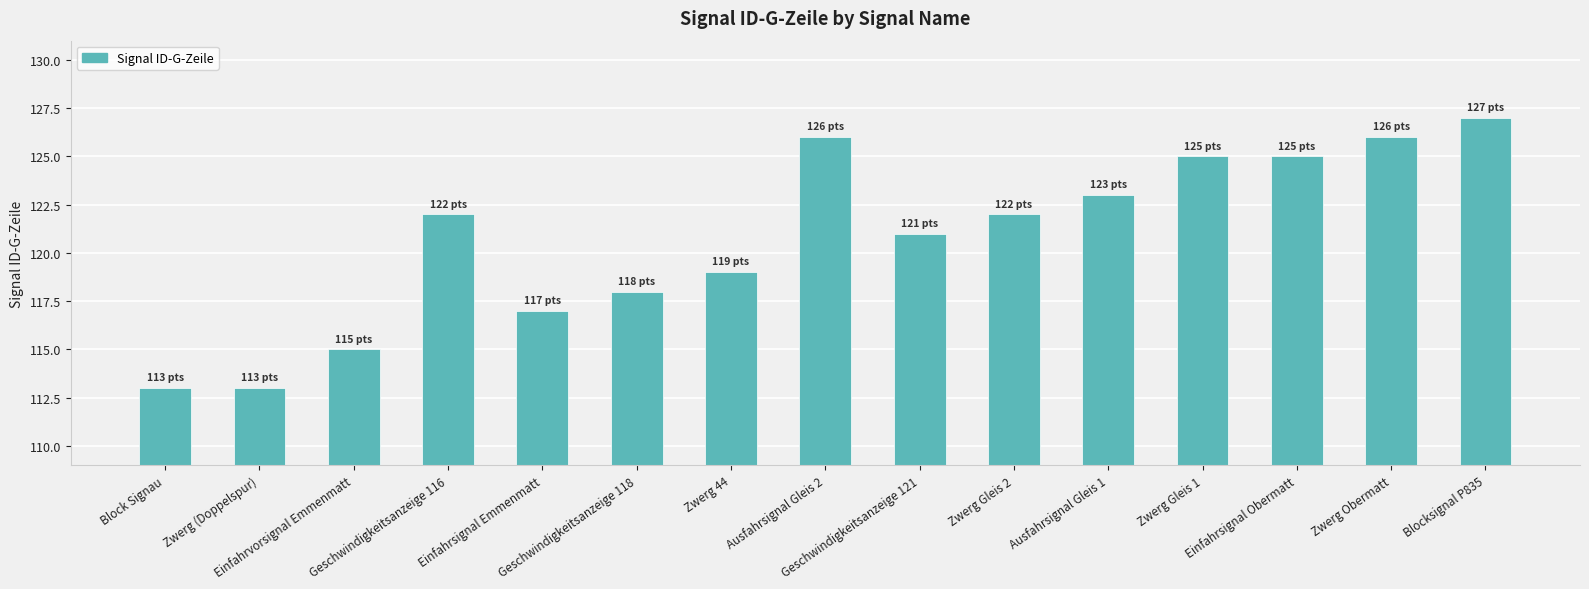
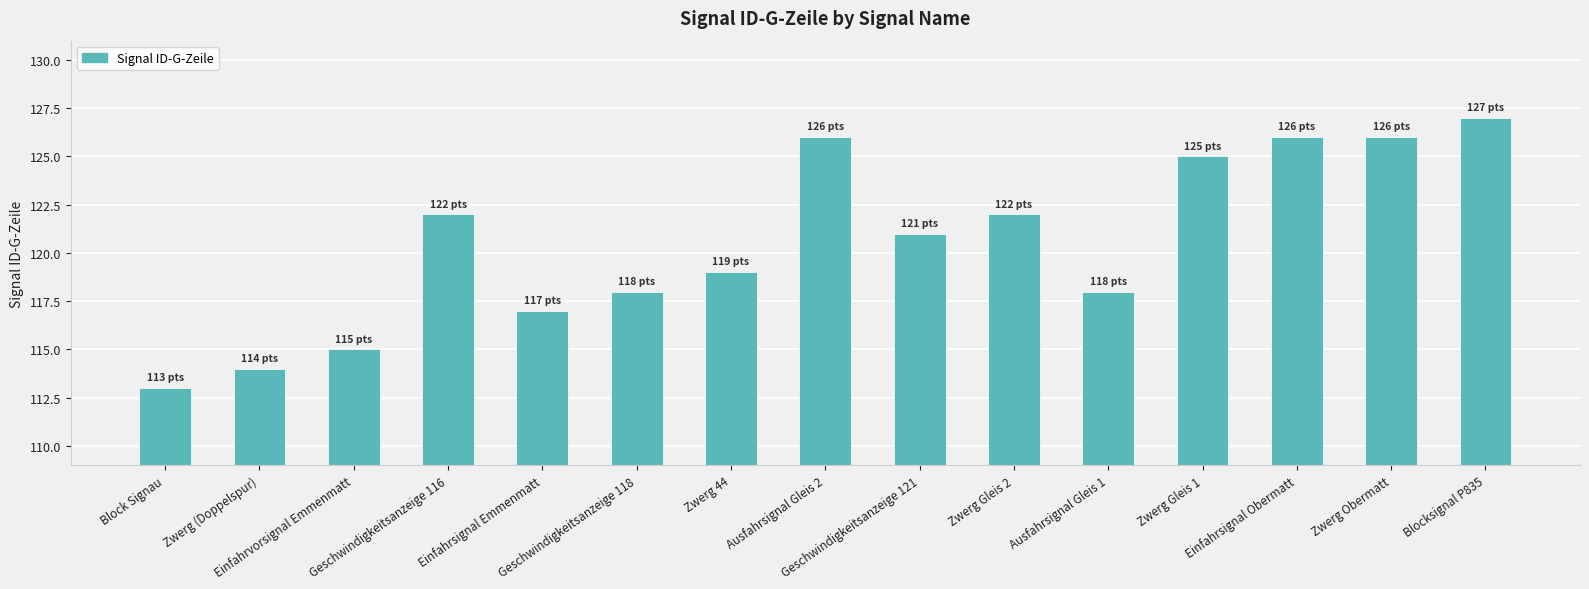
Zwerg (Doppelspur): 113 -> 114
Ausfahrsignal Gleis 1: 123 -> 118
Einfahrsignal Obermatt: 125 -> 126
